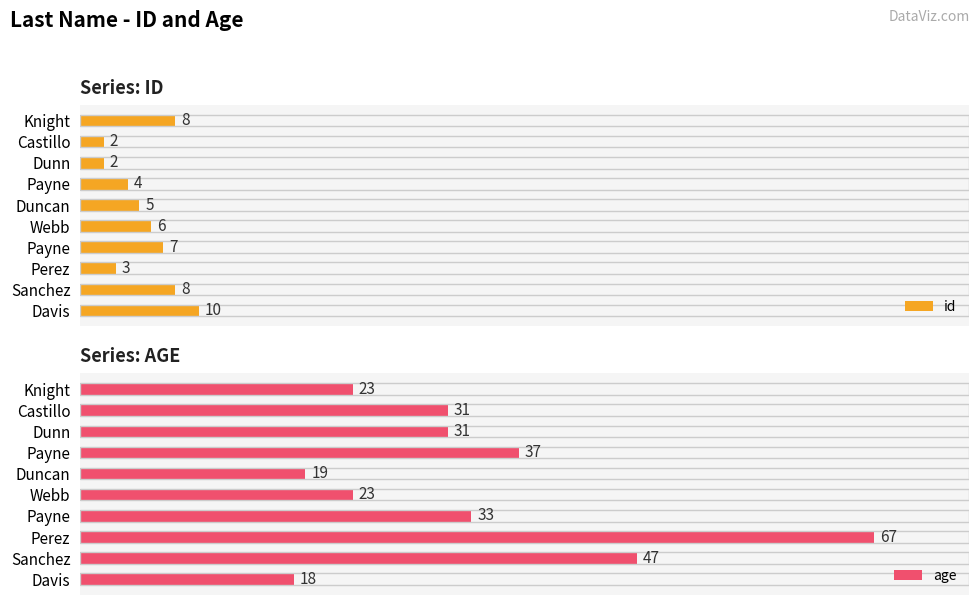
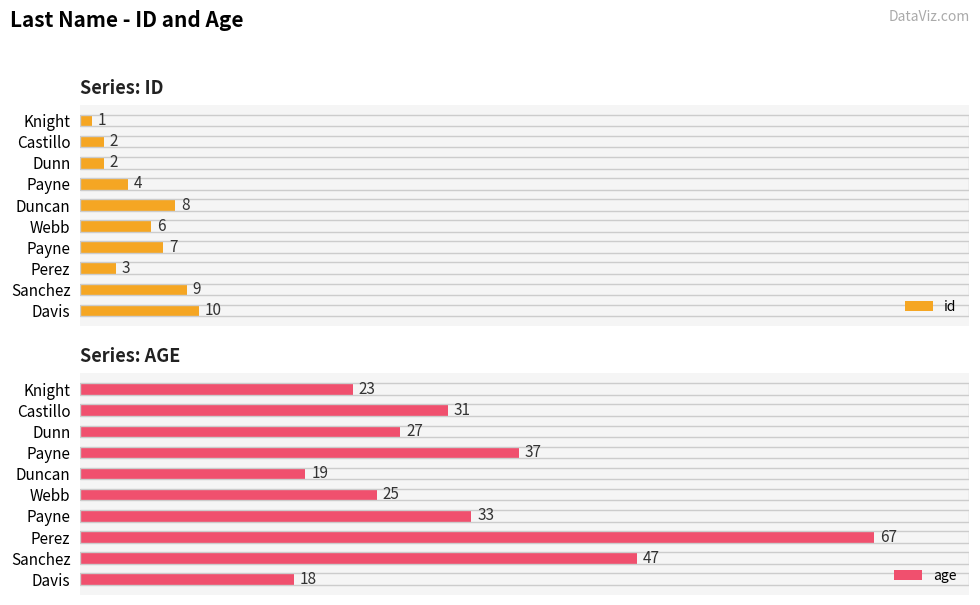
Series: ID, Knight: 8 -> 1
Series: ID, Duncan: 5 -> 8
Series: ID, Sanchez: 8 -> 9
Series: AGE, Dunn: 31 -> 27
Series: AGE, Webb: 23 -> 25
